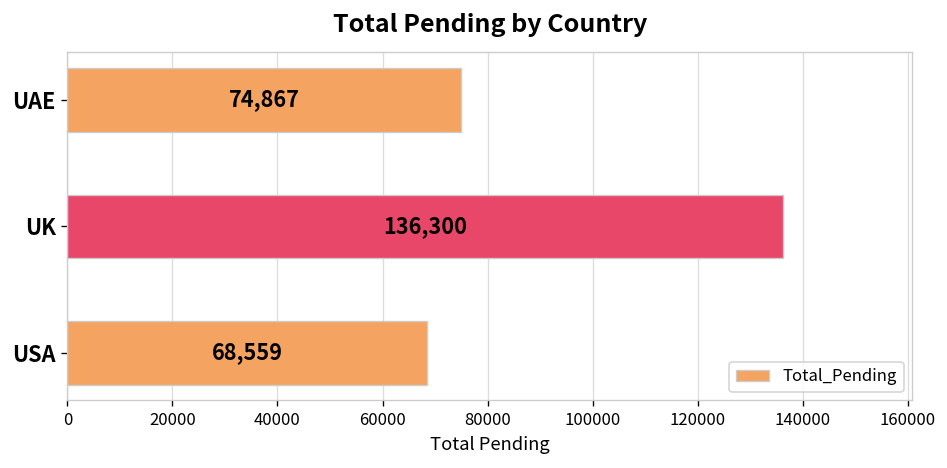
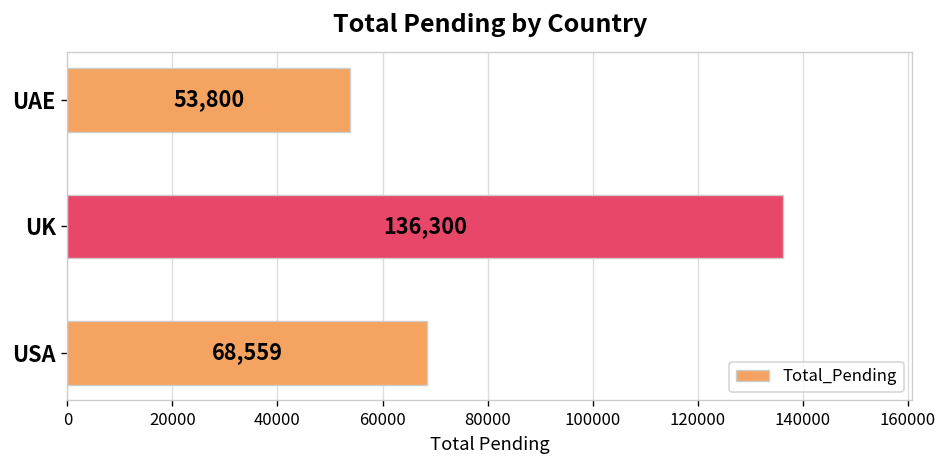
UAE: 74,867 -> 53,800
